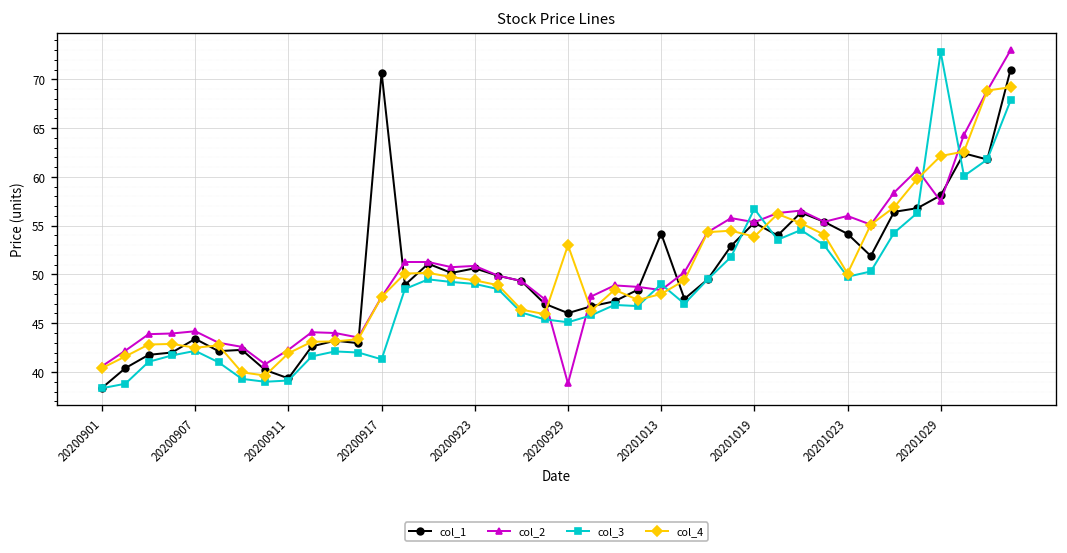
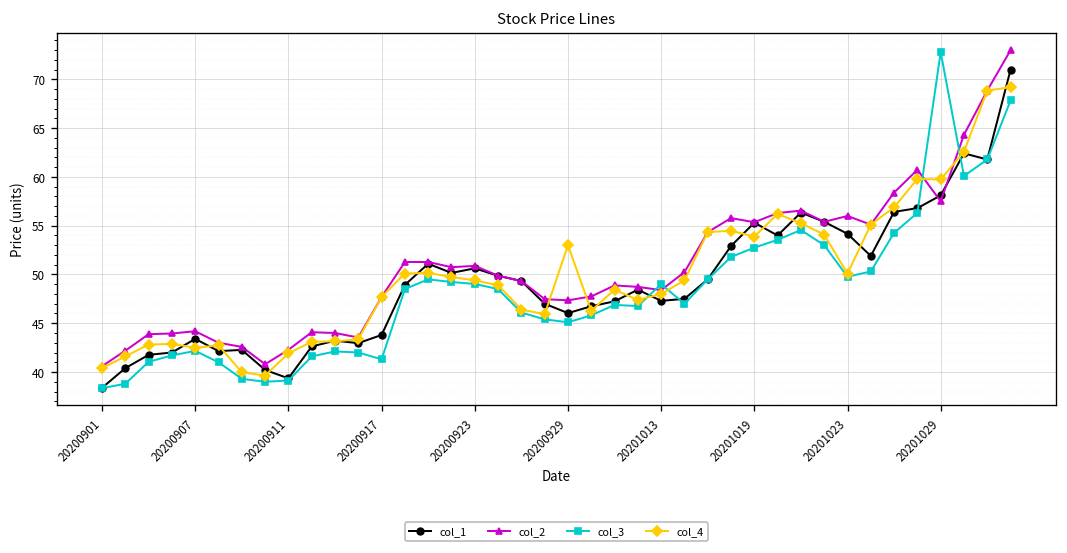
col_1, 20200917: 71 -> 44
col_2, 20200929: 39 -> 47
col_1, 20201013: 54 -> 47
col_3, 20201019: 57 -> 53
col_4, 20201029: 62 -> 60
